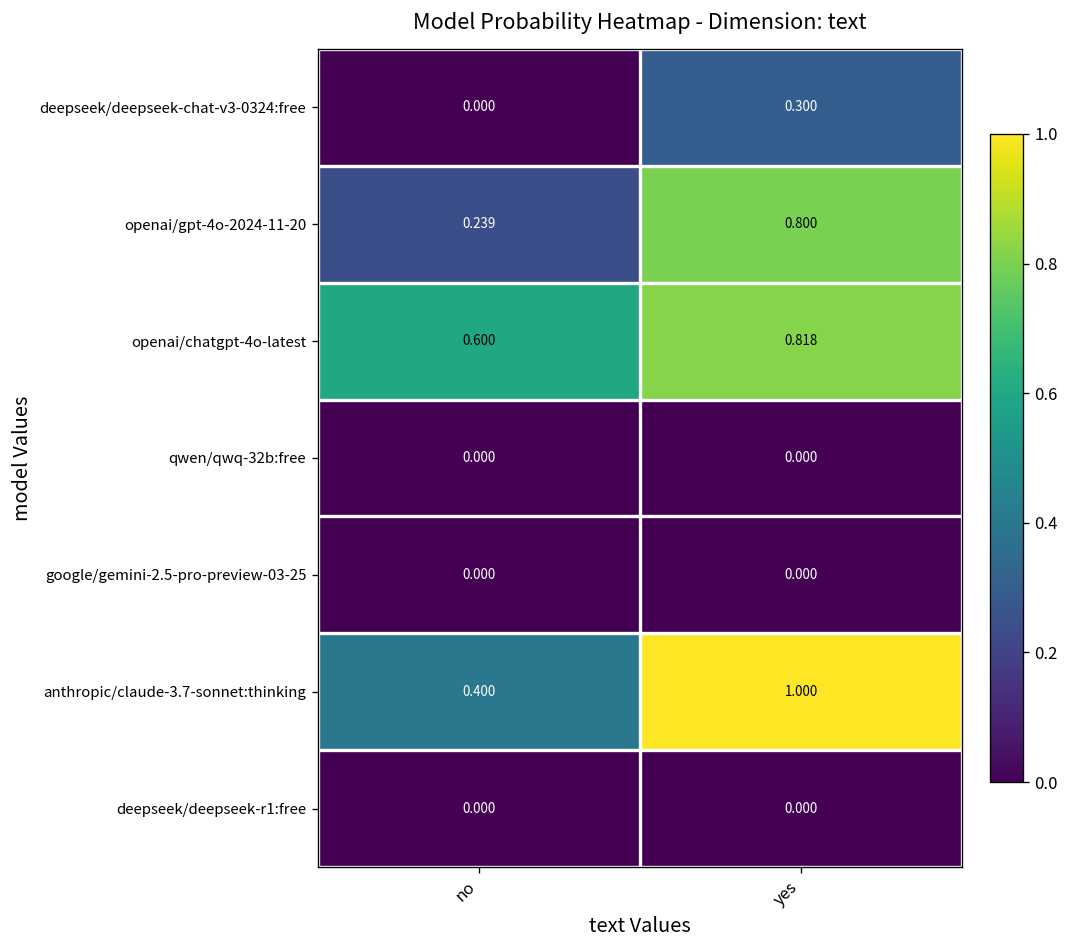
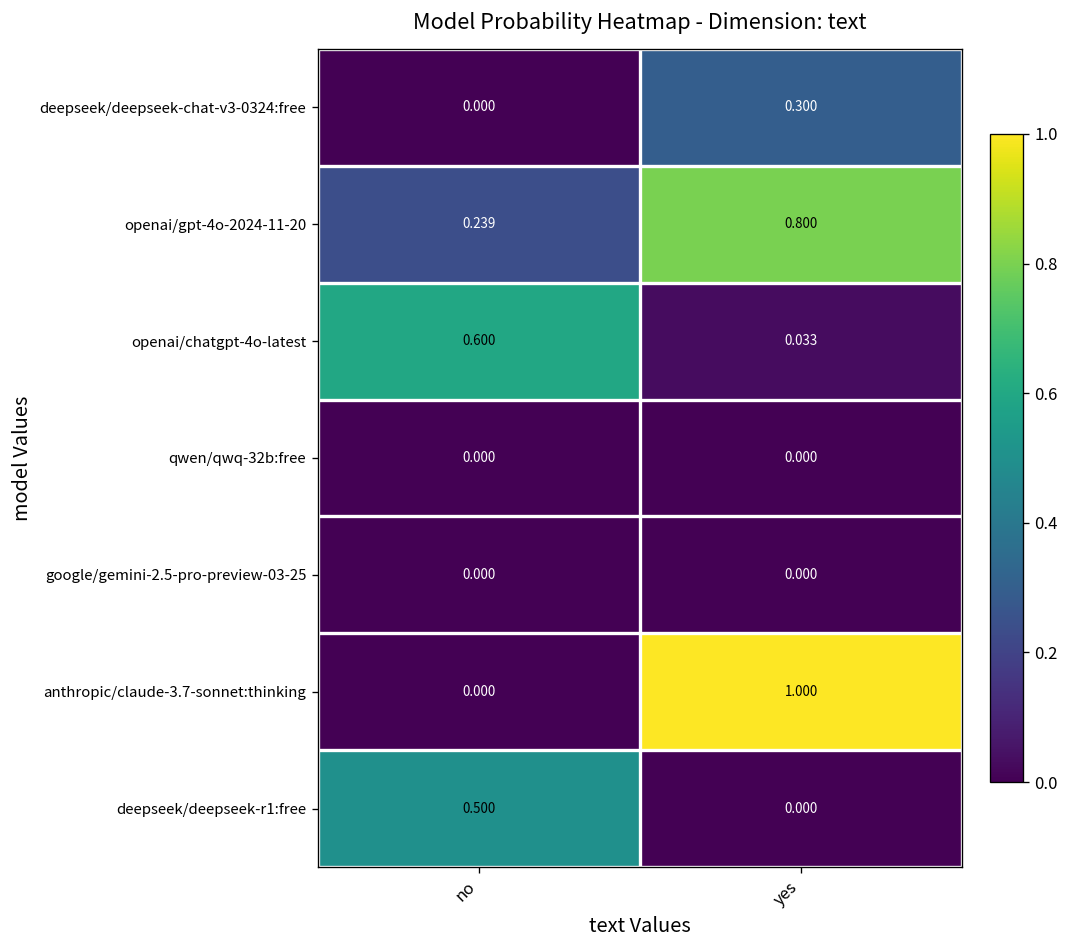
openai/chatgpt-4o-latest, yes: 0.818 -> 0.033
anthropic/claude-3.7-sonnet:thinking, no: 0.400 -> 0.000
deepseek/deepseek-r1:free, no: 0.000 -> 0.500
